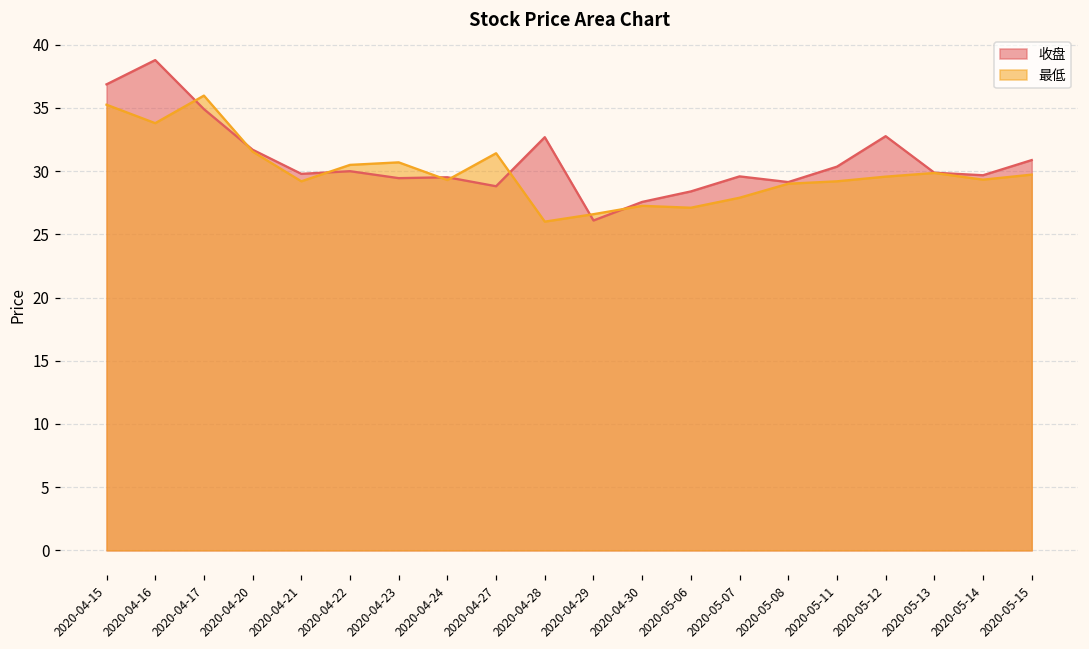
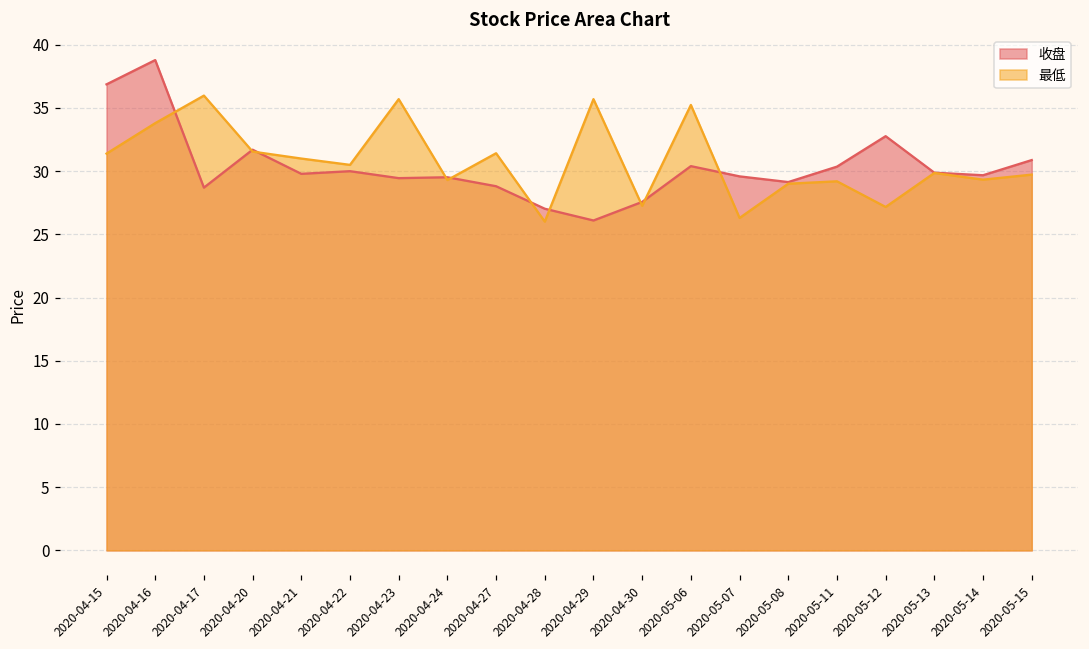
最低, 2020-04-15: 35.3 -> 31.4
收盘, 2020-04-17: 34.9 -> 28.7
最低, 2020-04-21: 29.2 -> 31.0
最低, 2020-04-23: 30.7 -> 35.7
收盘, 2020-04-28: 32.7 -> 27.0
最低, 2020-04-29: 26.6 -> 35.7
收盘, 2020-05-06: 28.4 -> 30.4
最低, 2020-05-06: 27.1 -> 35.2
最低, 2020-05-07: 27.9 -> 26.3
最低, 2020-05-12: 29.6 -> 27.2
